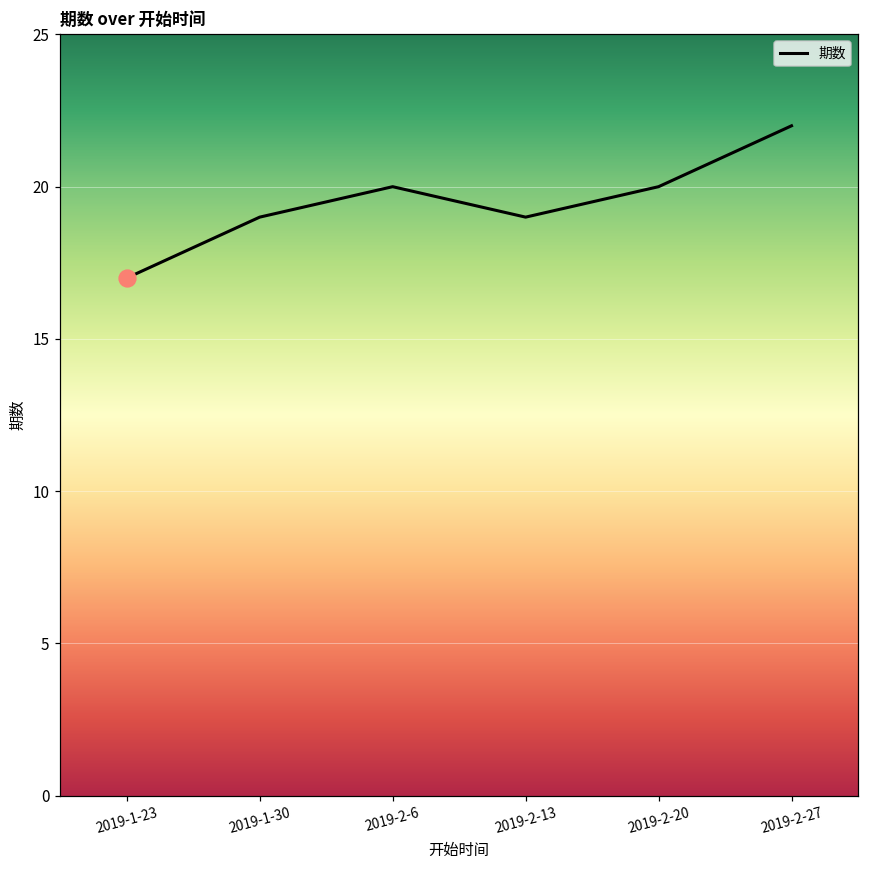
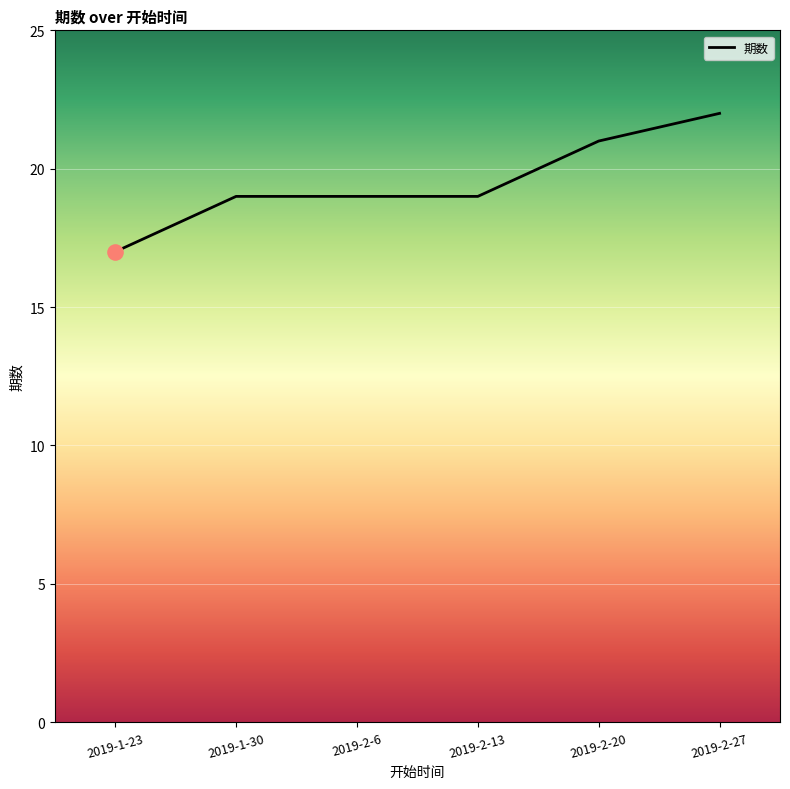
期数, 2019-2-6: 20 -> 19
期数, 2019-2-20: 20 -> 21
